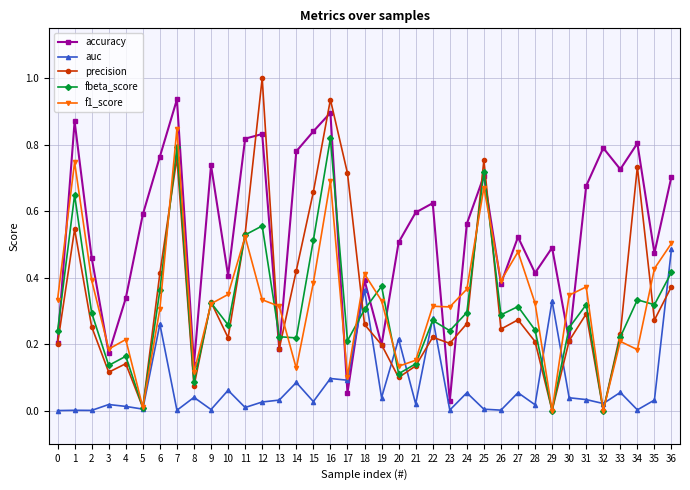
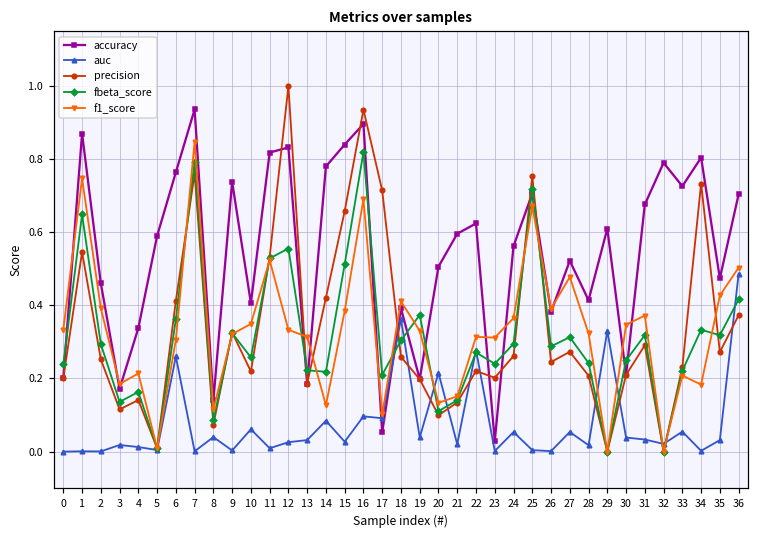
accuracy, 29: 0.49 -> 0.61
